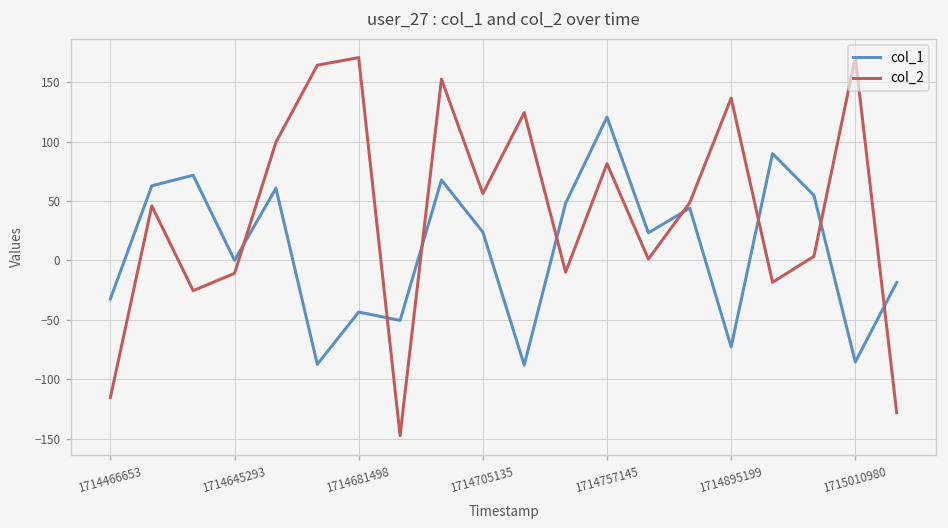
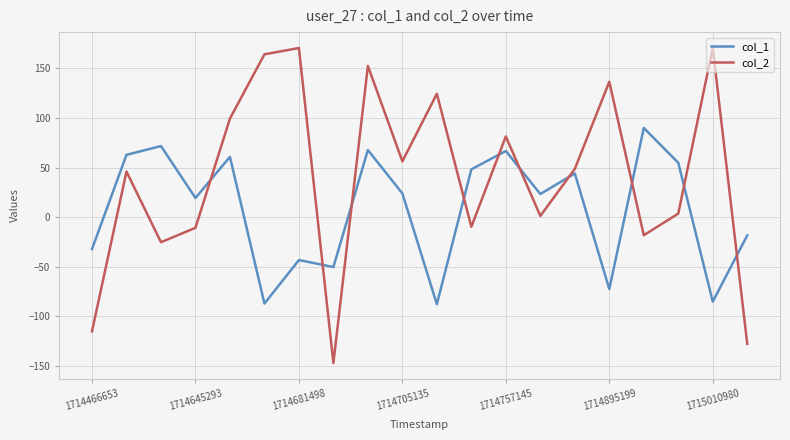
col_1, 1714645293: 0 -> 20
col_1, 1714757145: 120 -> 70
